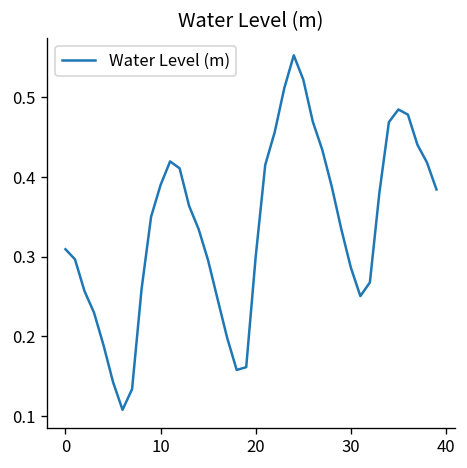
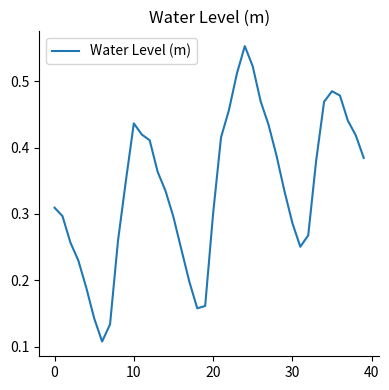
10: 0.39 -> 0.44
